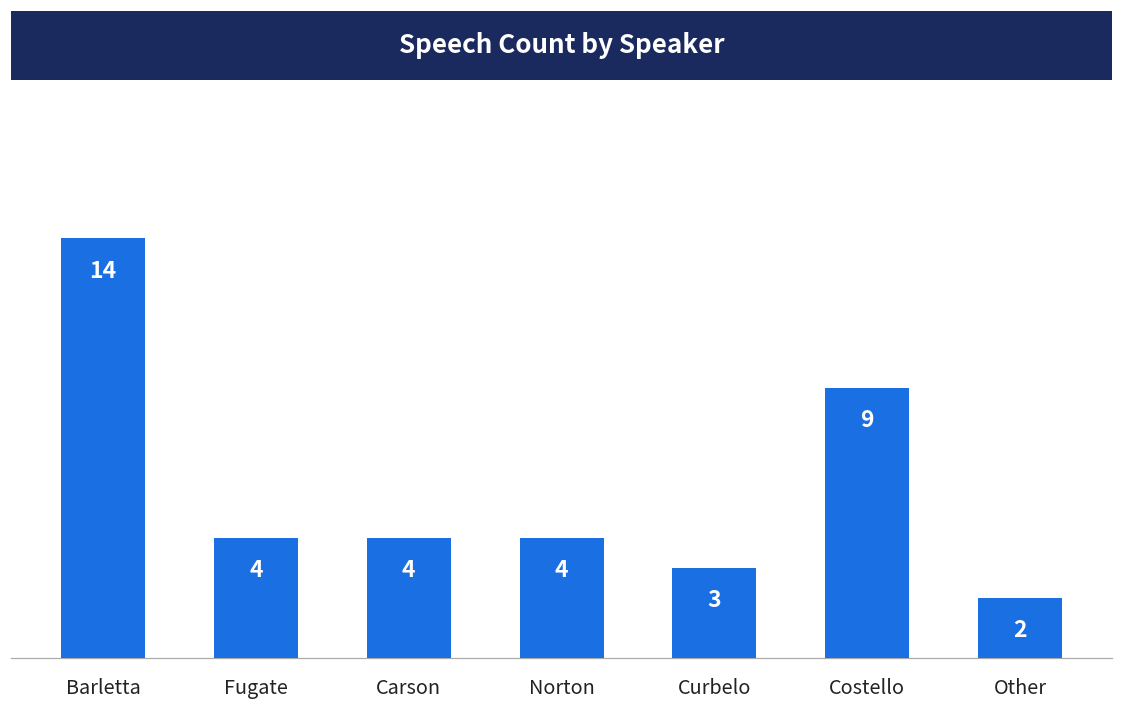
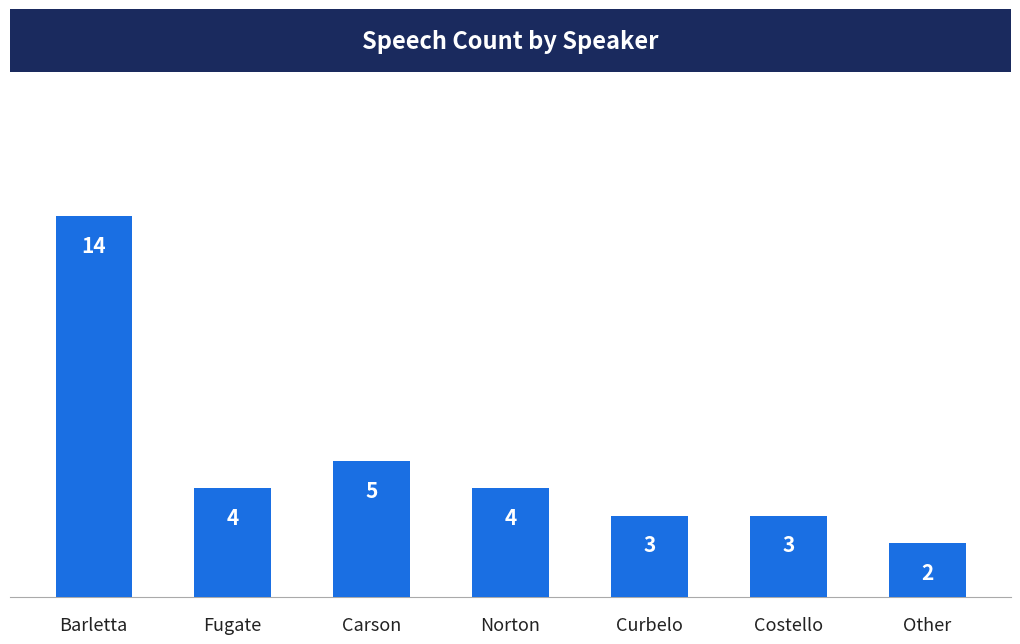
Carson: 4 -> 5
Costello: 9 -> 3
